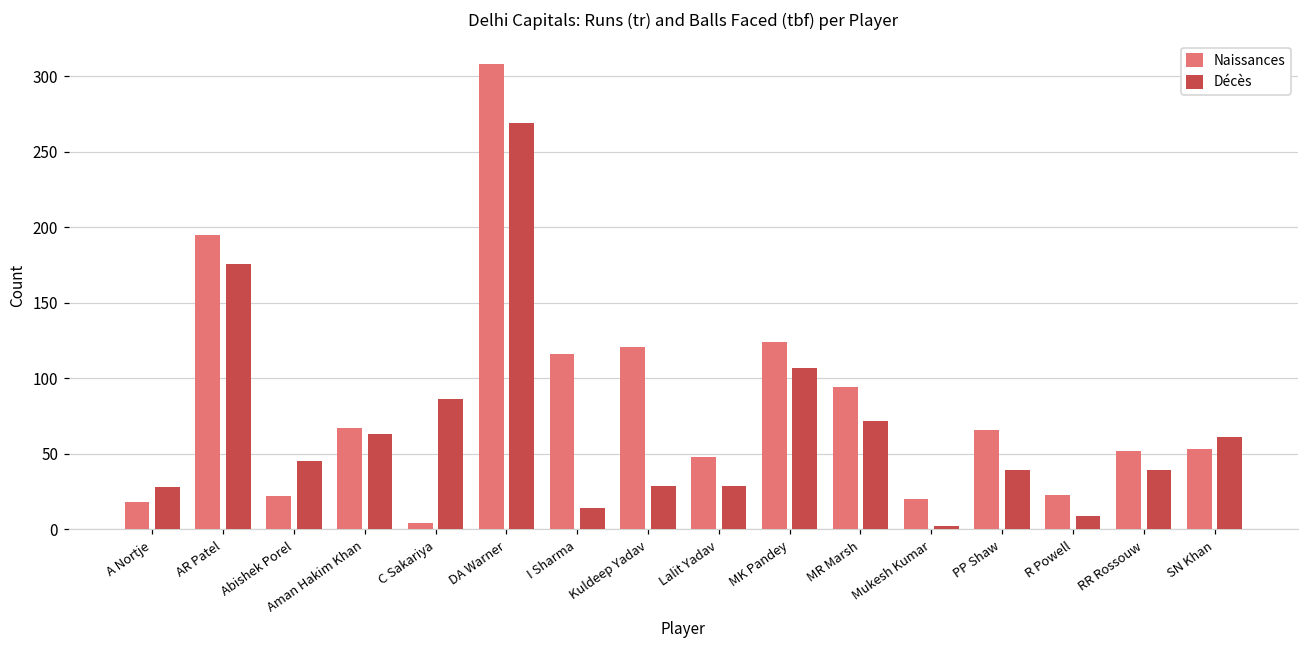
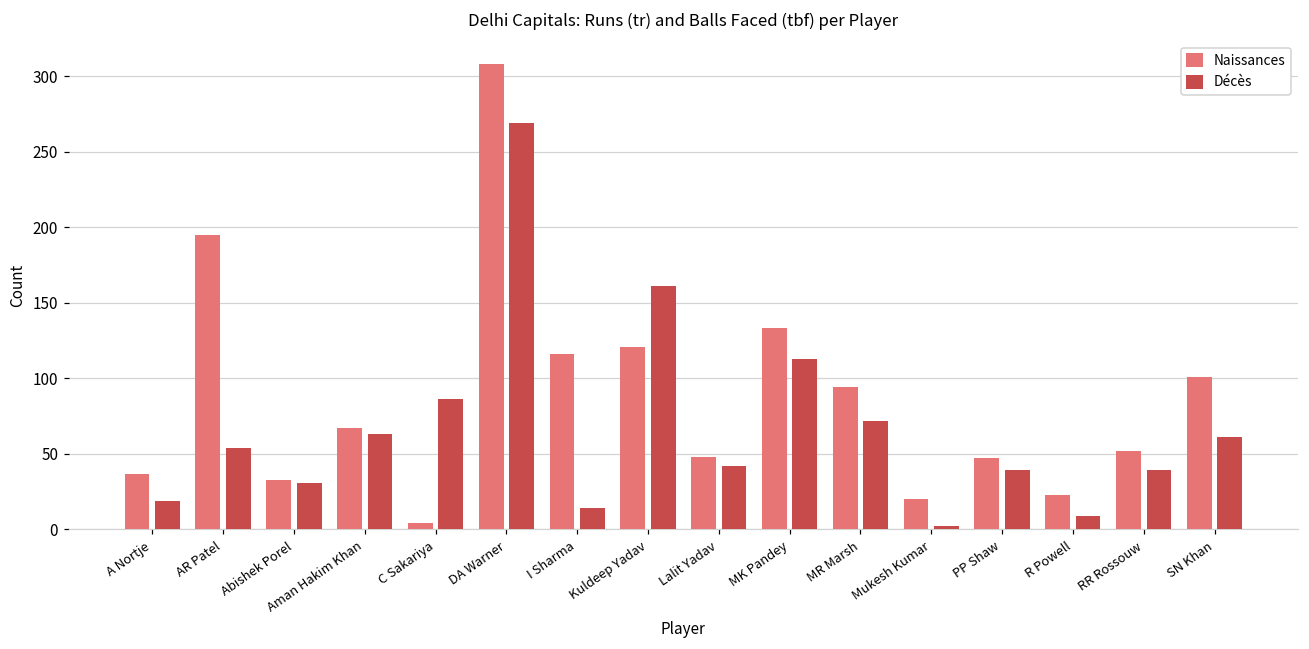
Naissances, A Nortje: 18 -> 37
Décès, A Nortje: 28 -> 19
Décès, AR Patel: 176 -> 54
Naissances, Abishek Porel: 22 -> 33
Décès, Abishek Porel: 45 -> 31
Décès, Kuldeep Yadav: 29 -> 161
Décès, Lalit Yadav: 29 -> 42
Naissances, MK Pandey: 124 -> 133
Décès, MK Pandey: 107 -> 113
Naissances, PP Shaw: 66 -> 47
Naissances, SN Khan: 53 -> 101
